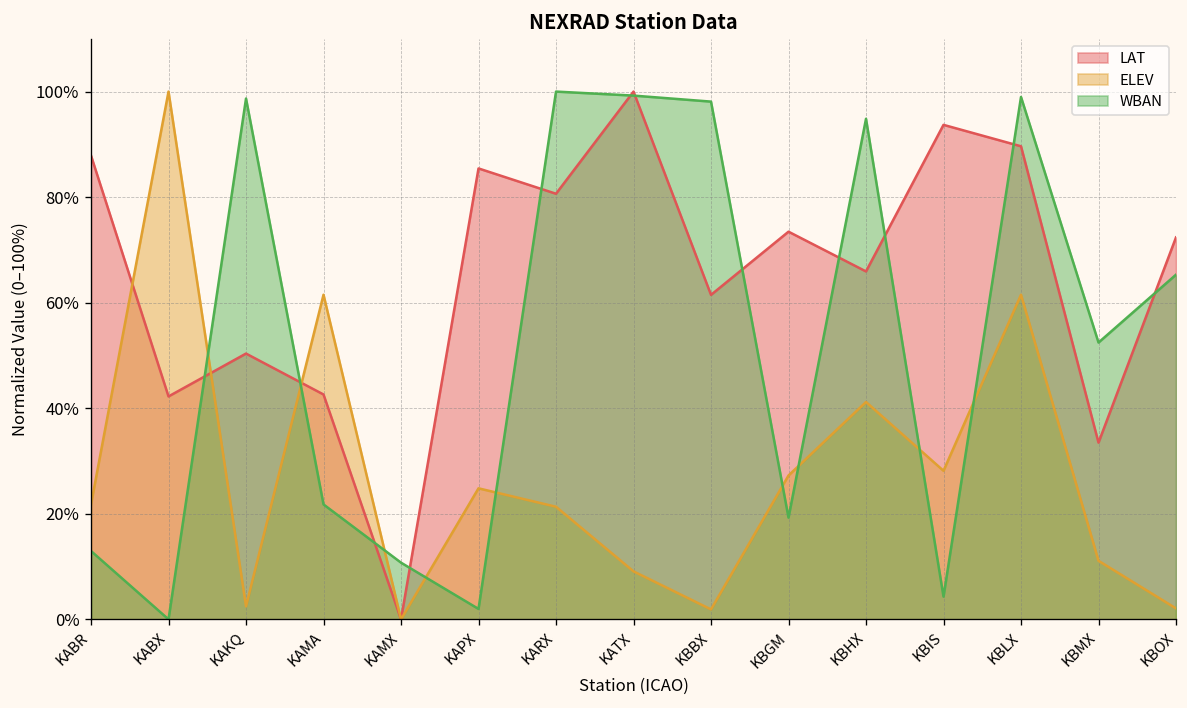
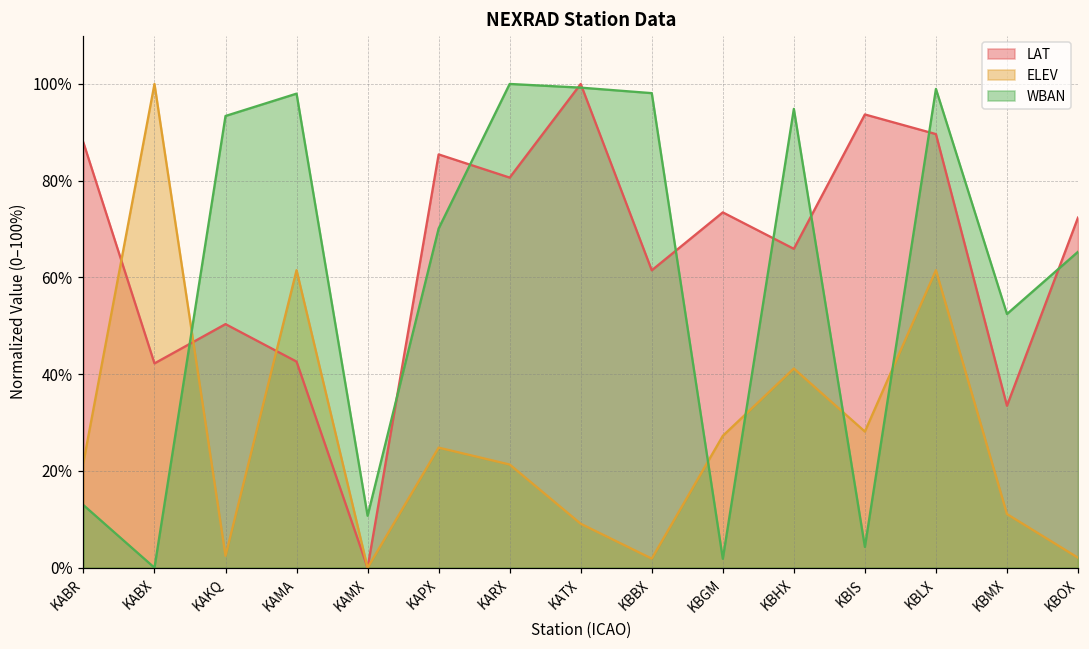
WBAN, KAKQ: 99% -> 93%
WBAN, KAMA: 22% -> 98%
WBAN, KAPX: 2% -> 70%
WBAN, KBGM: 19% -> 2%
